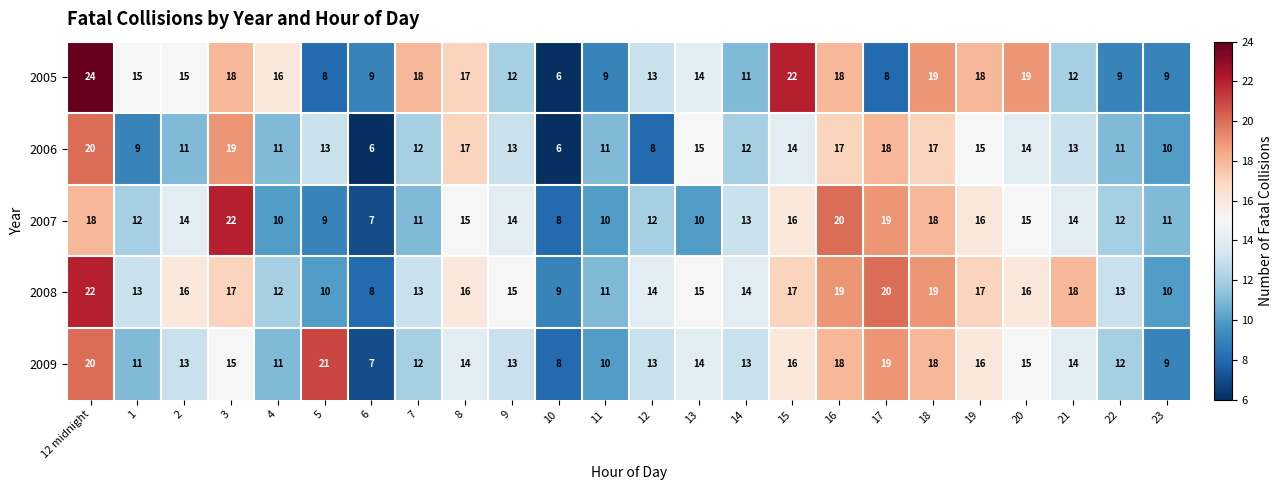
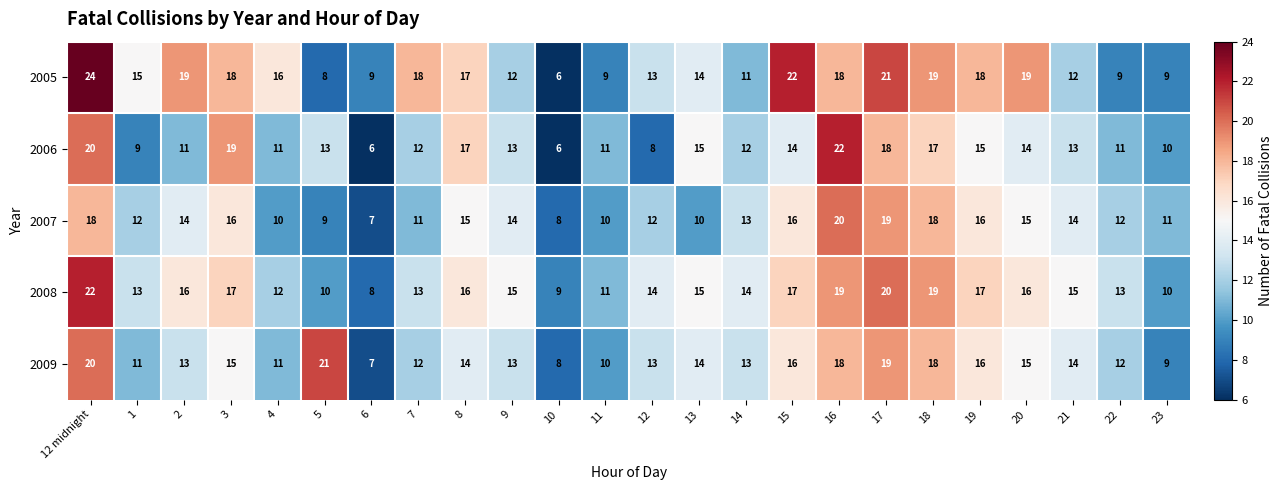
2005, 2: 15 -> 19
2005, 17: 8 -> 21
2006, 16: 17 -> 22
2007, 3: 22 -> 16
2008, 21: 18 -> 15
